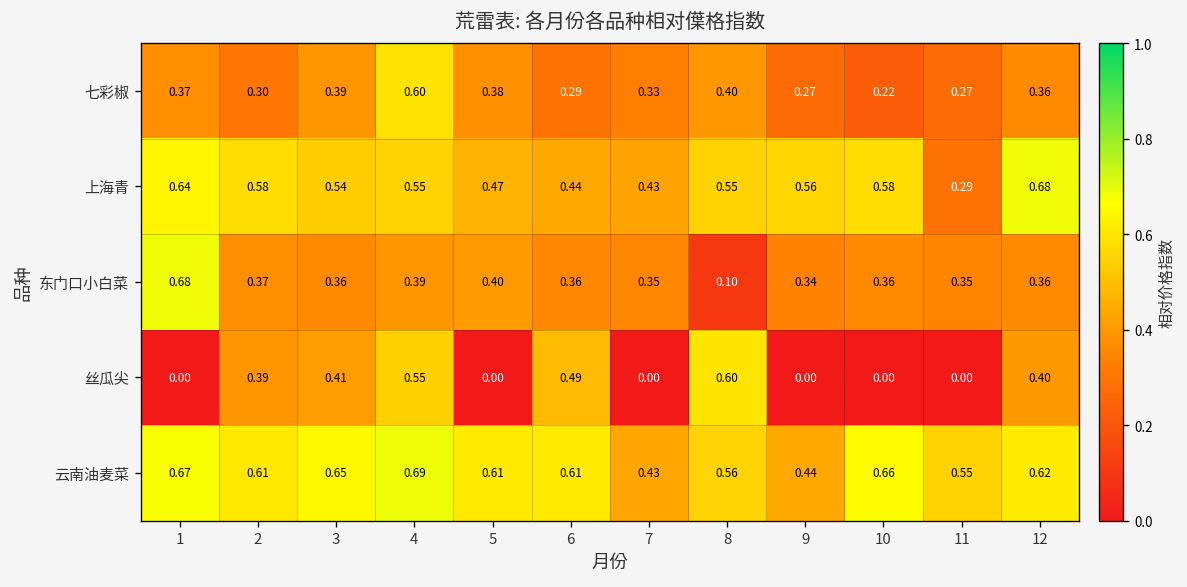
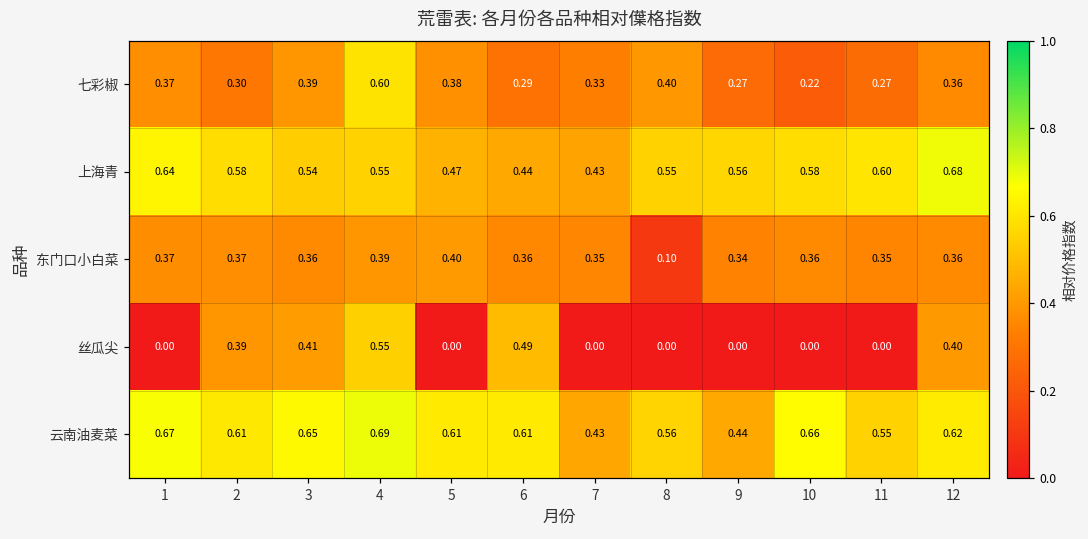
上海青, 11: 0.29 -> 0.60
东门口小白菜, 1: 0.68 -> 0.37
丝瓜尖, 8: 0.60 -> 0.00
